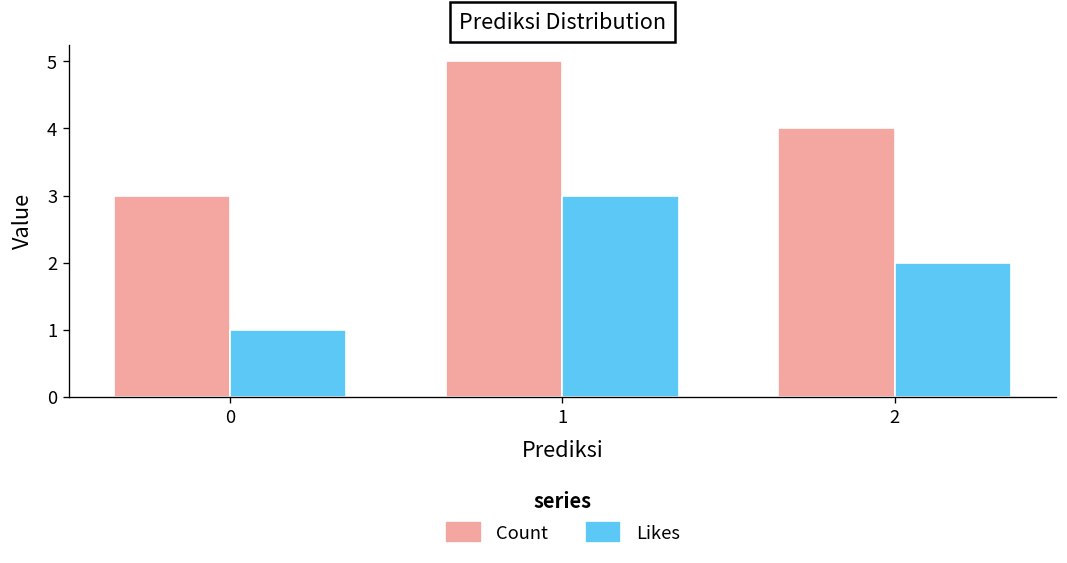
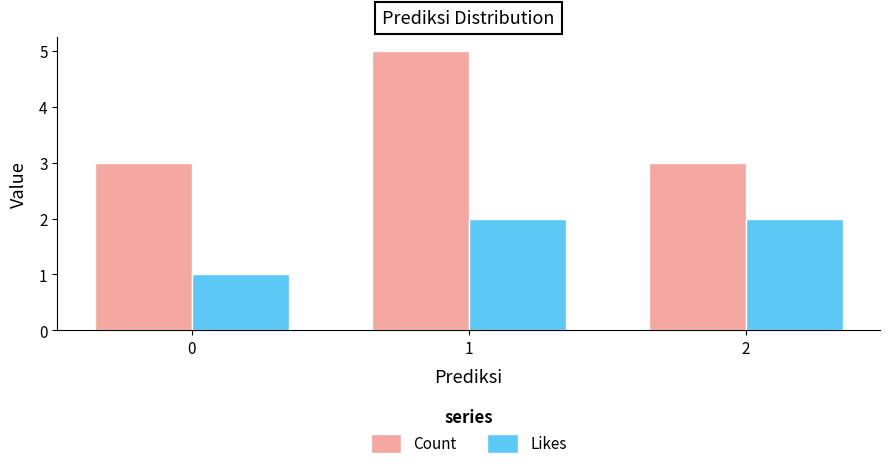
Likes, 1: 3 -> 2
Count, 2: 4 -> 3
